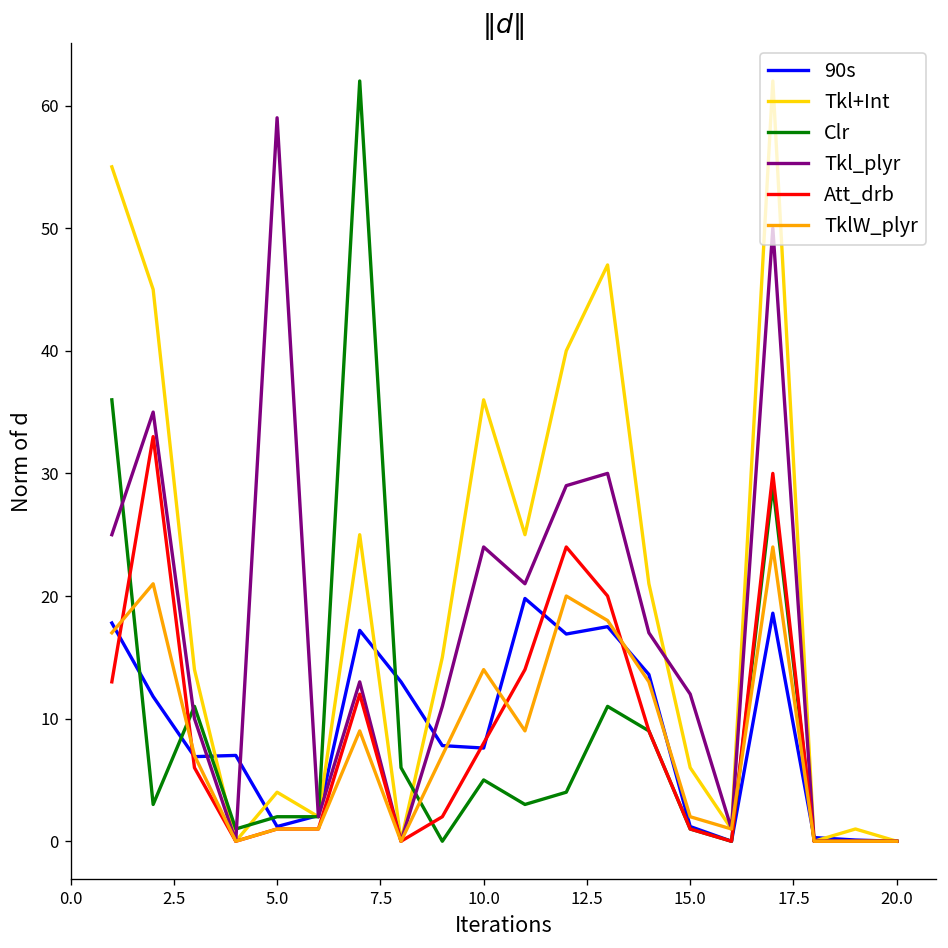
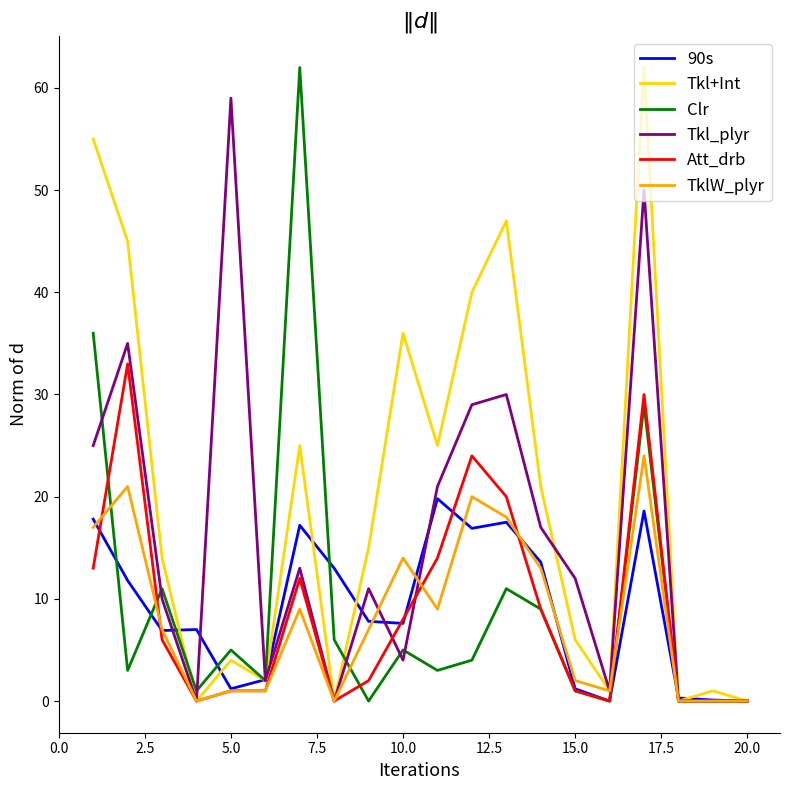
Clr, 5.0: 2 -> 5
Tkl_plyr, 10.0: 24 -> 4
